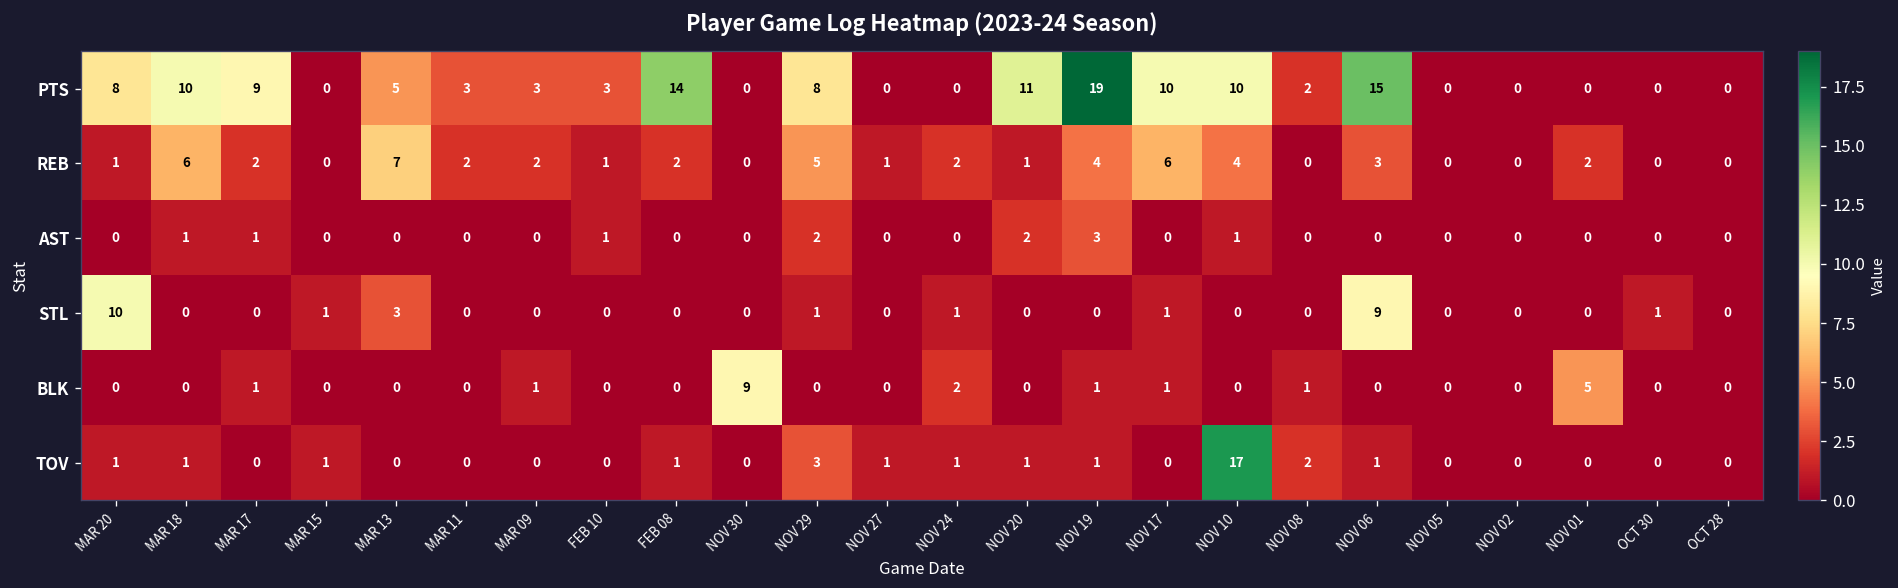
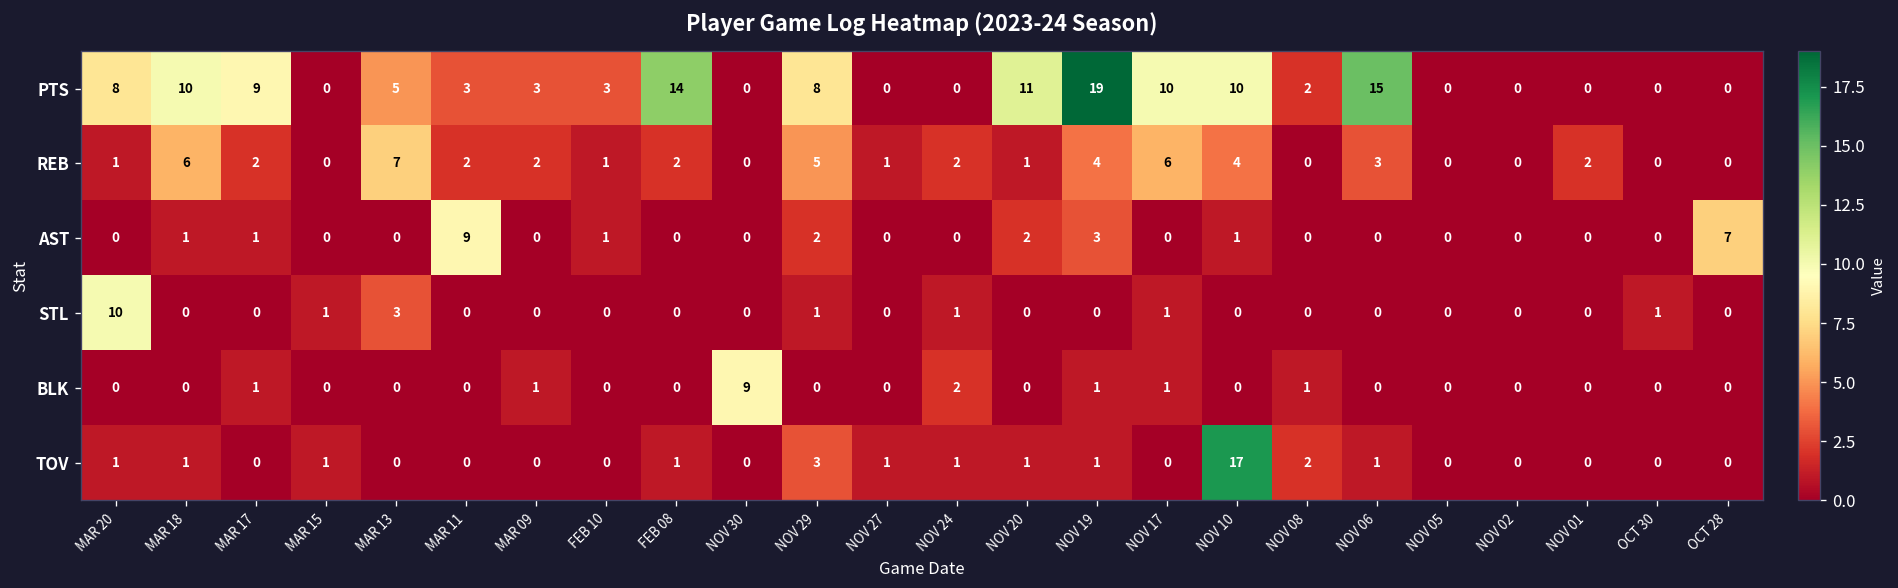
AST, MAR 11: 0 -> 9
AST, OCT 28: 0 -> 7
STL, NOV 06: 9 -> 0
BLK, NOV 01: 5 -> 0
